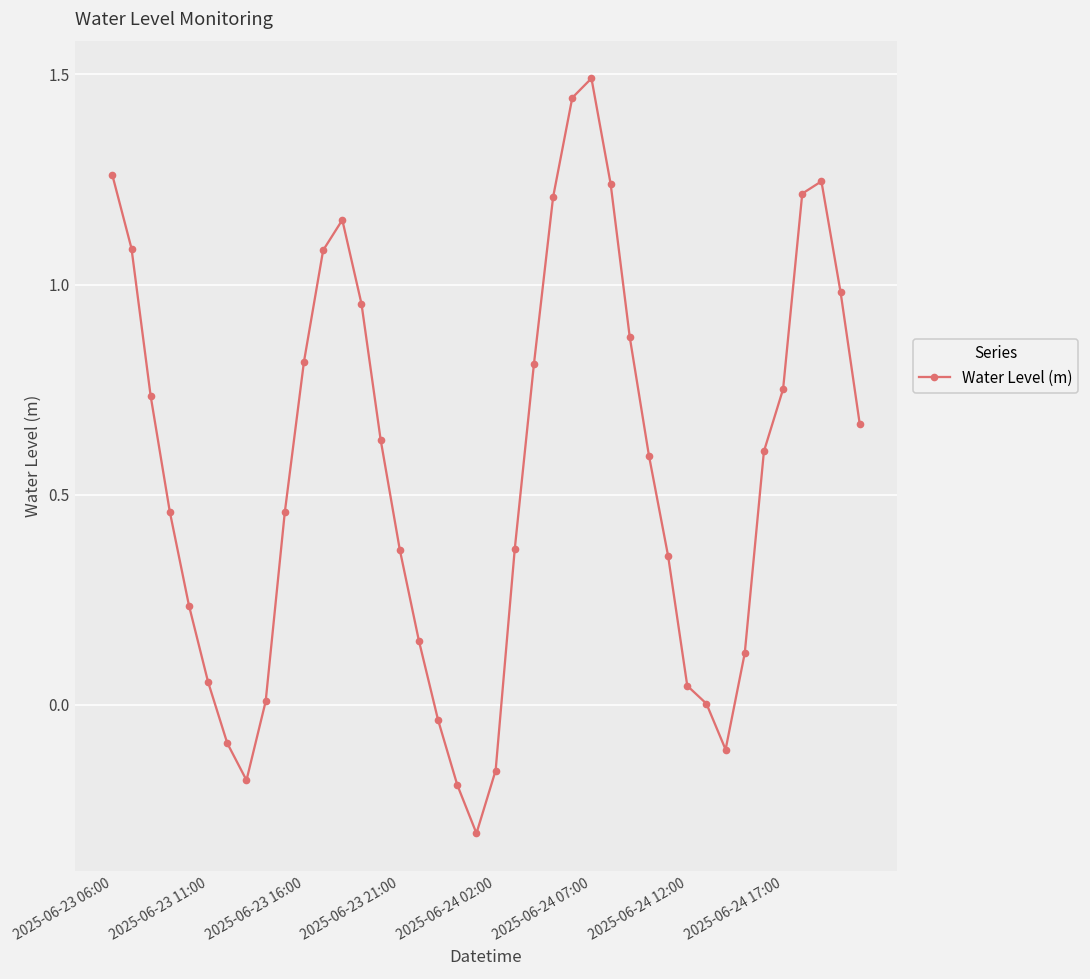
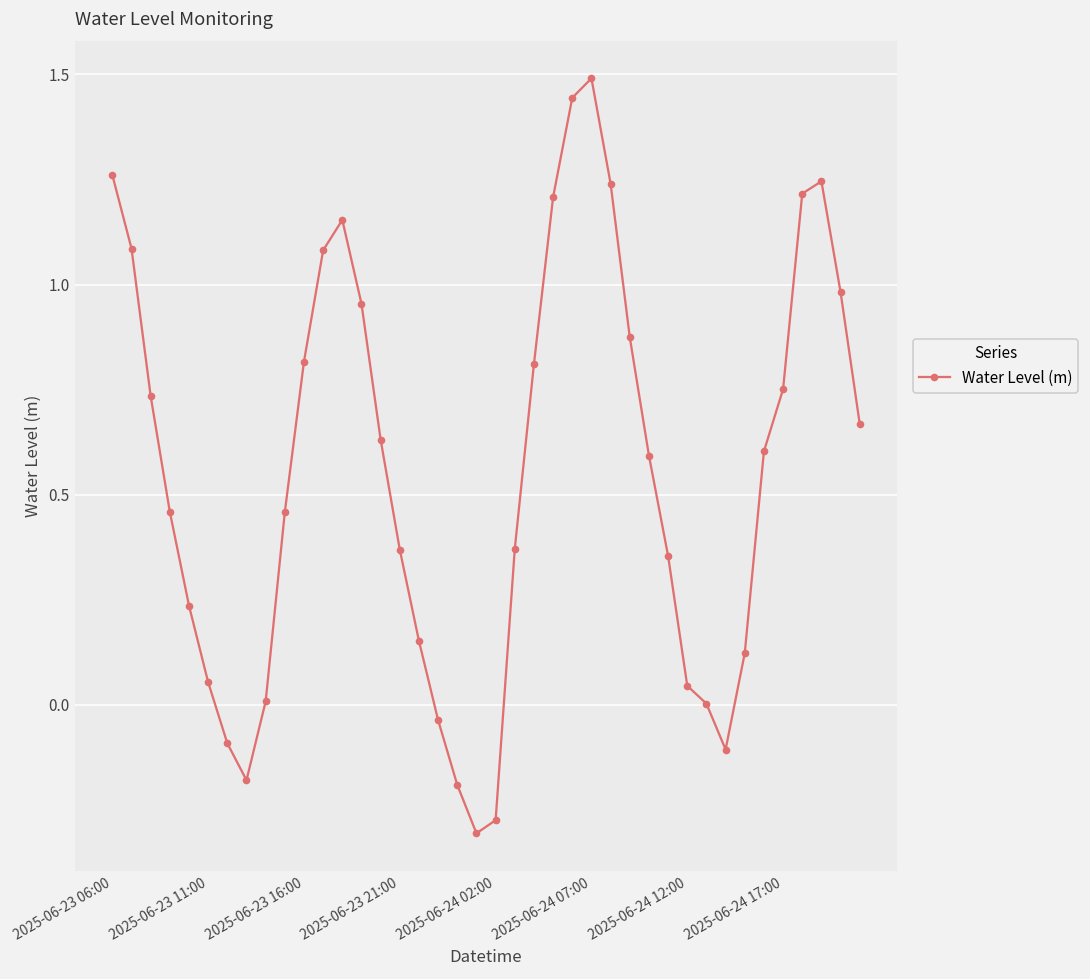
2025-06-24 02:00: -0.16 -> -0.27
